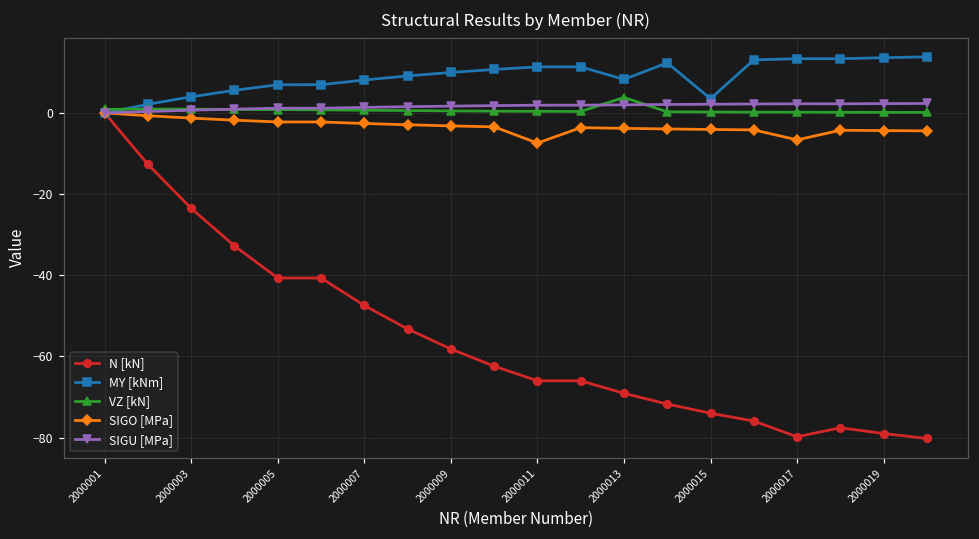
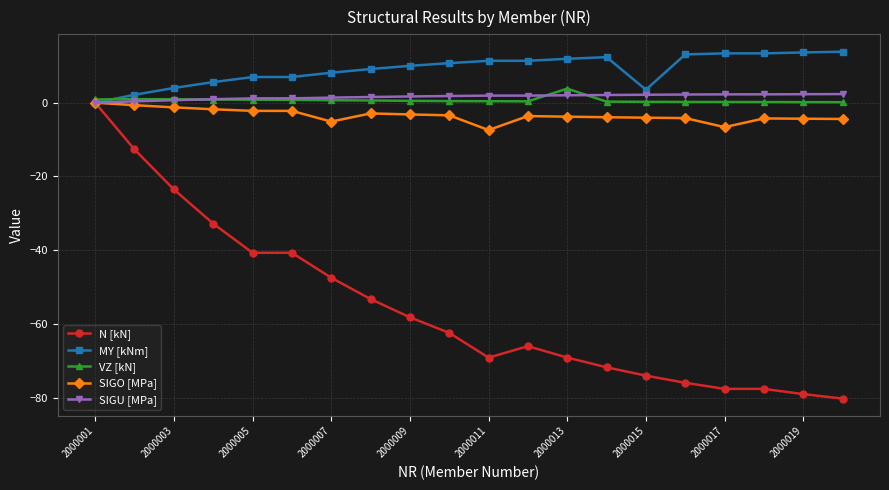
SIGO [MPa], 2000007: -3 -> -5
N [kN], 2000011: -66 -> -69
MY [kNm], 2000013: 8 -> 12
N [kN], 2000017: -80 -> -78
